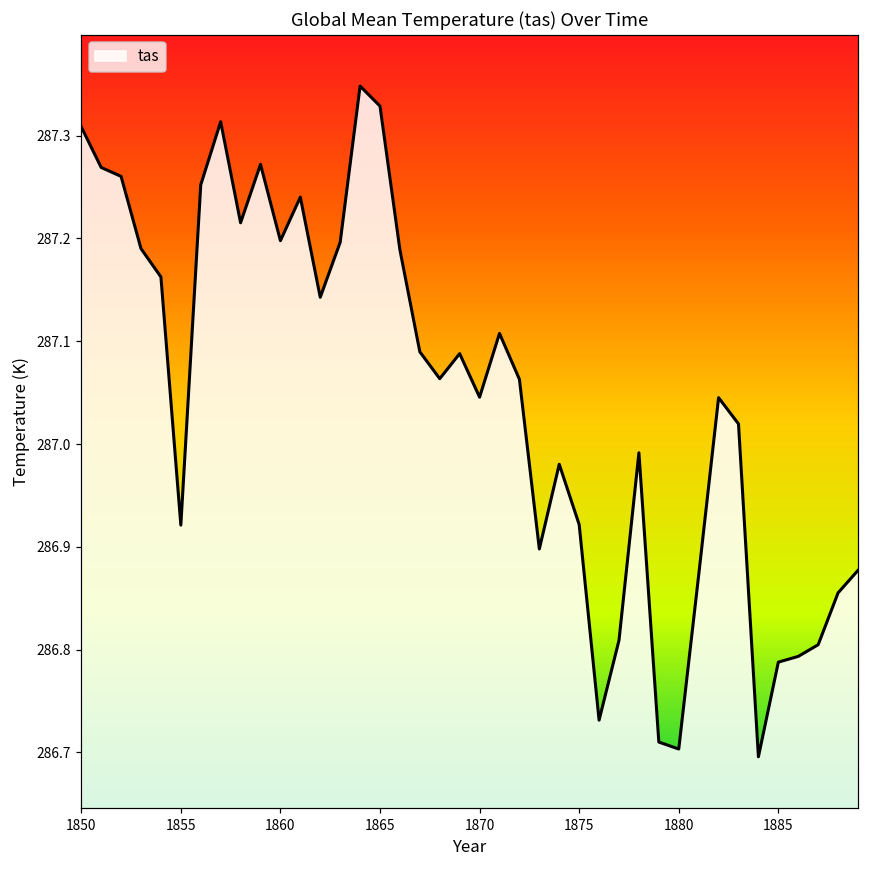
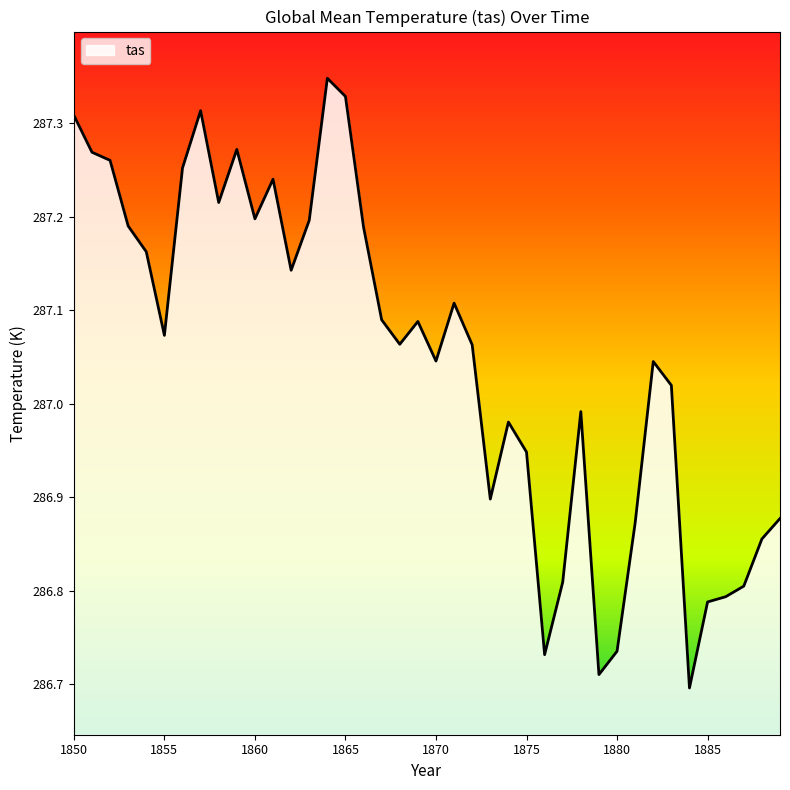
1855: 286.92 -> 287.07
1875: 286.92 -> 286.95
1880: 286.70 -> 286.74
